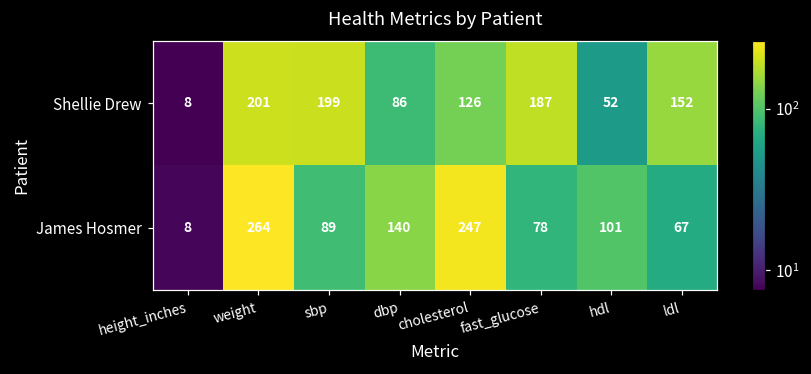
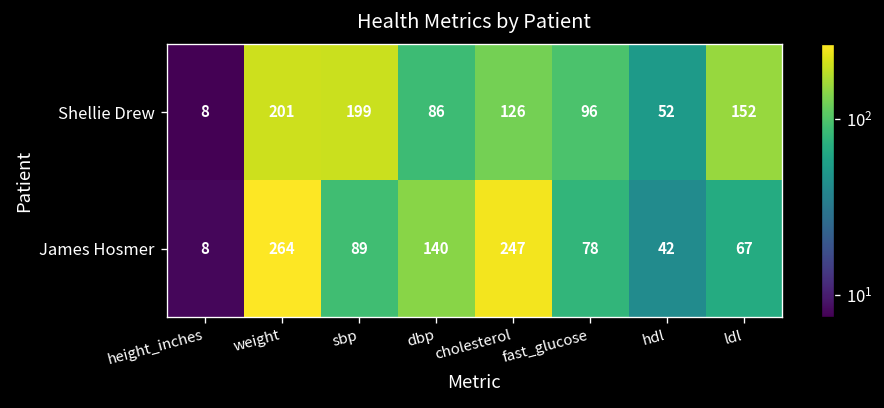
Shellie Drew, fast_glucose: 187 -> 96
James Hosmer, hdl: 101 -> 42
